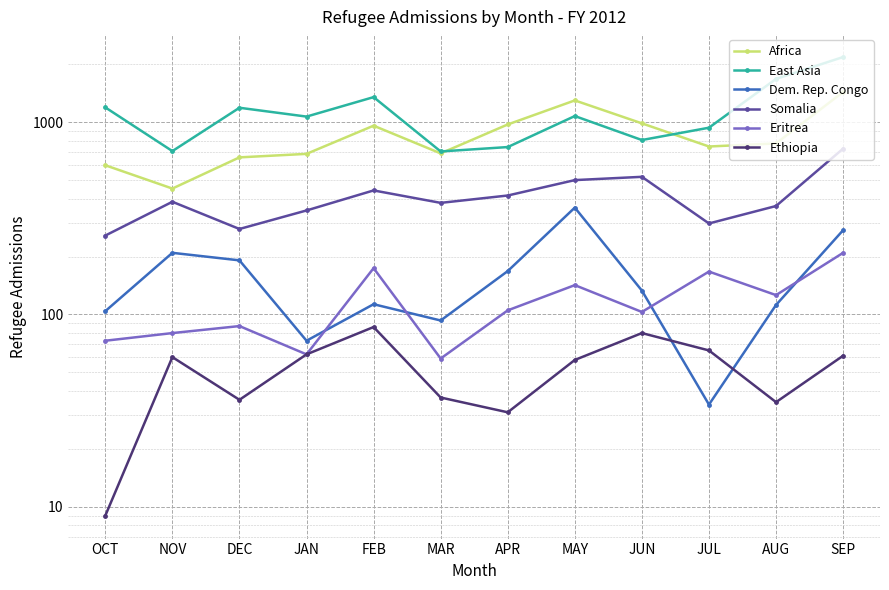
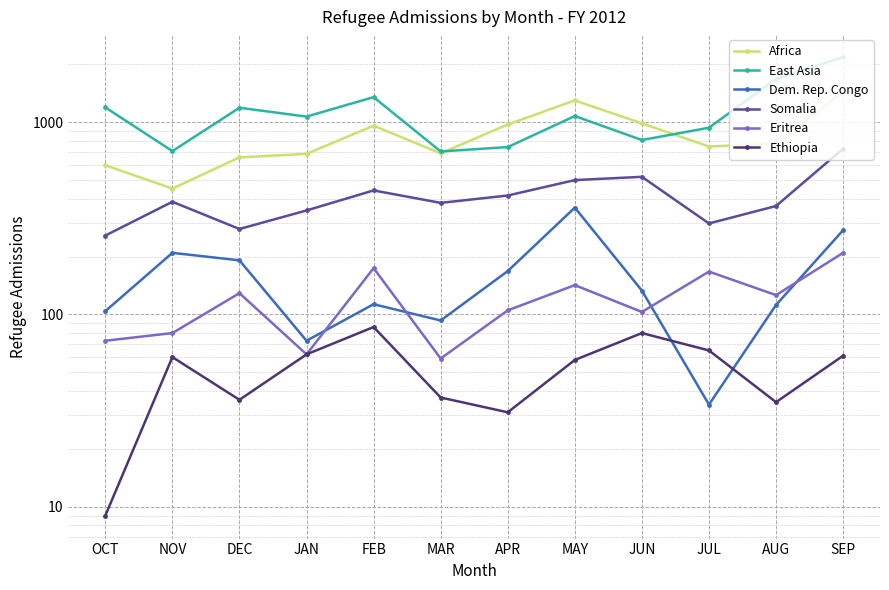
Eritrea, DEC: 90 -> 130
